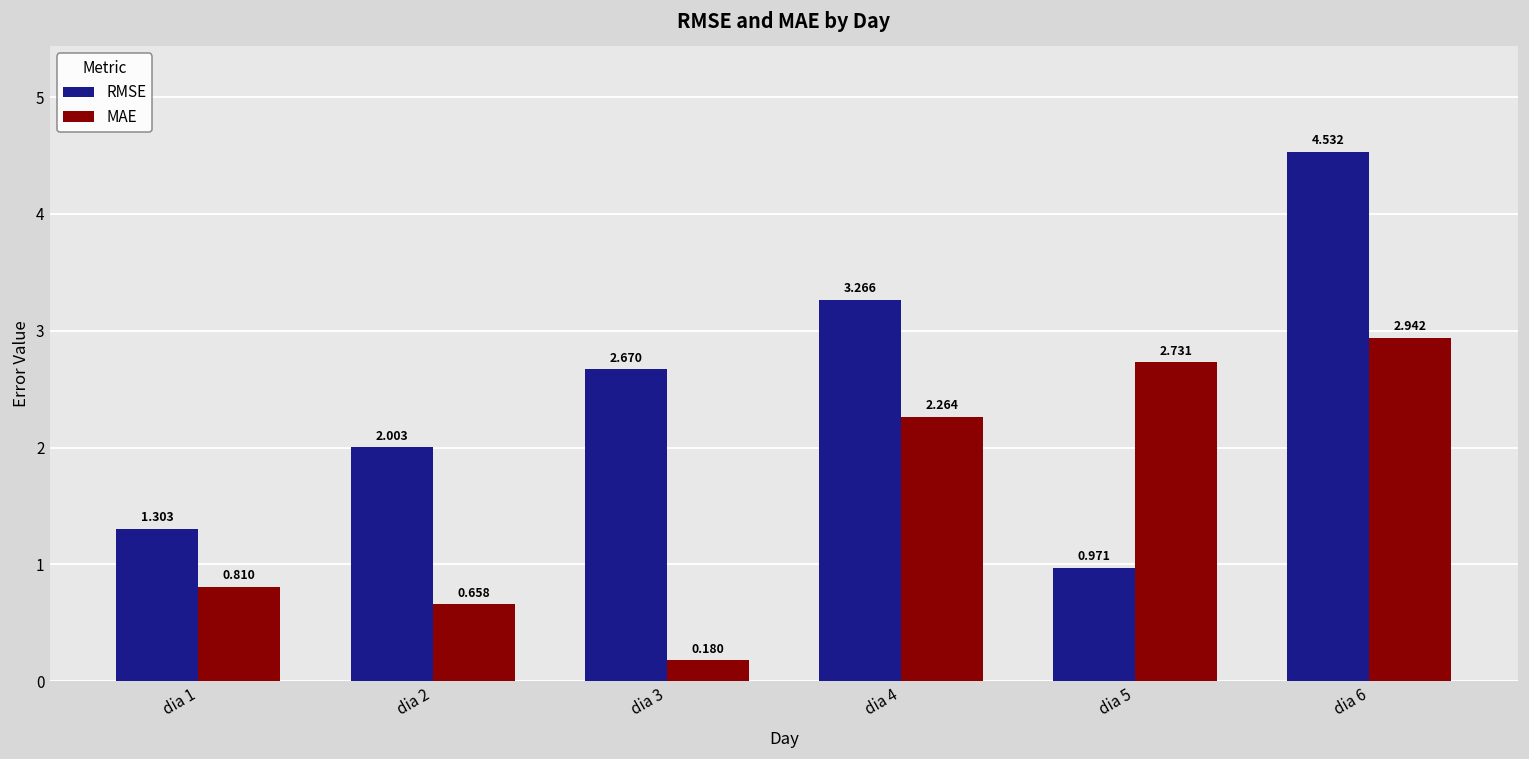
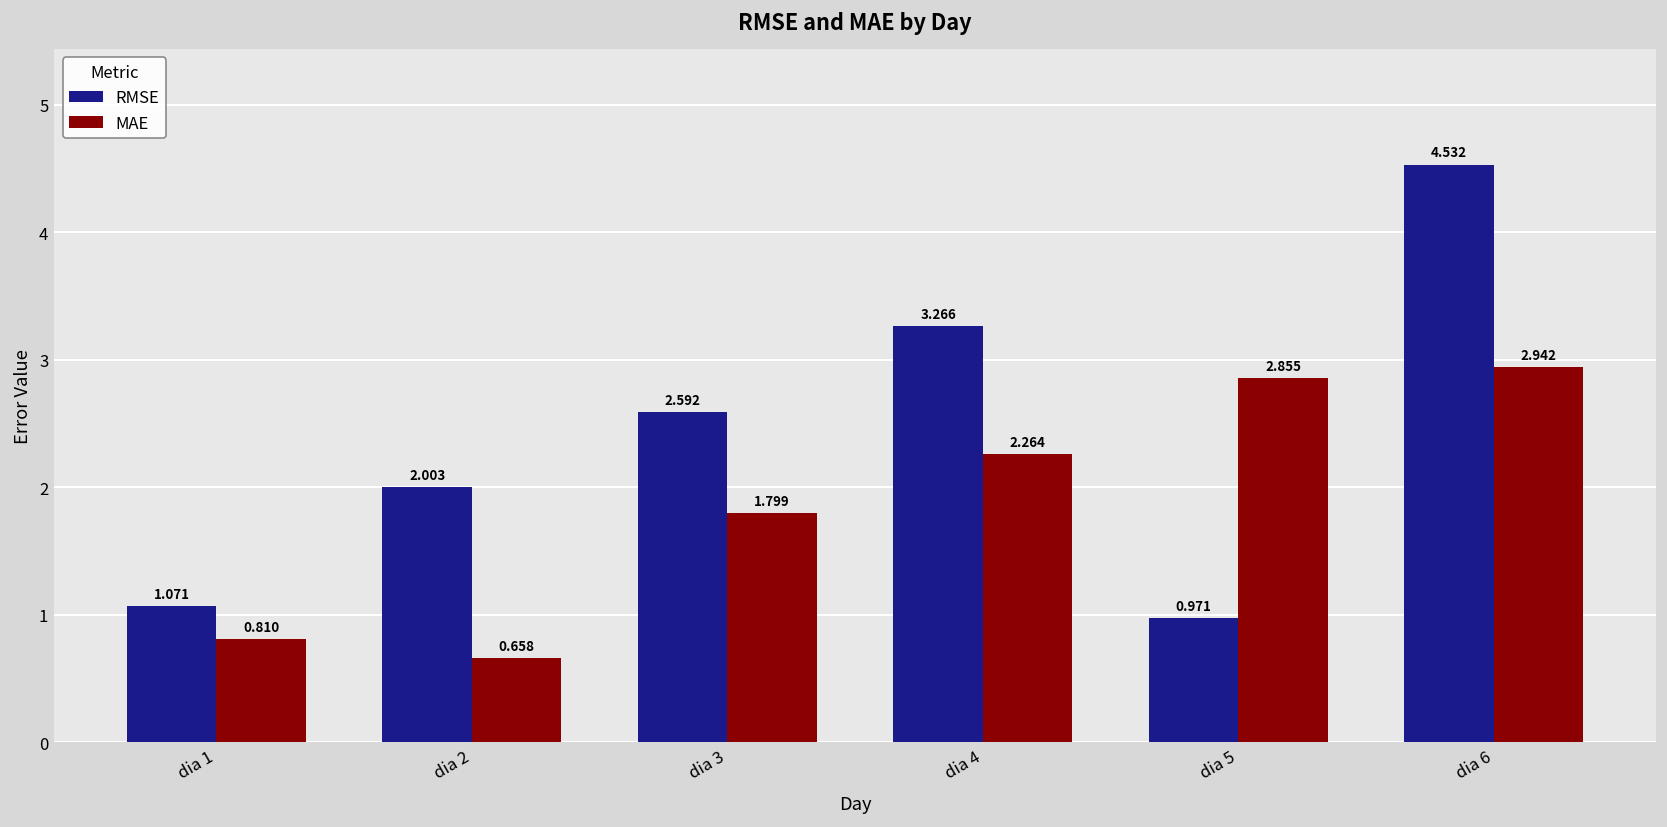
RMSE, dia 1: 1.303 -> 1.071
RMSE, dia 3: 2.670 -> 2.592
MAE, dia 3: 0.180 -> 1.799
MAE, dia 5: 2.731 -> 2.855
